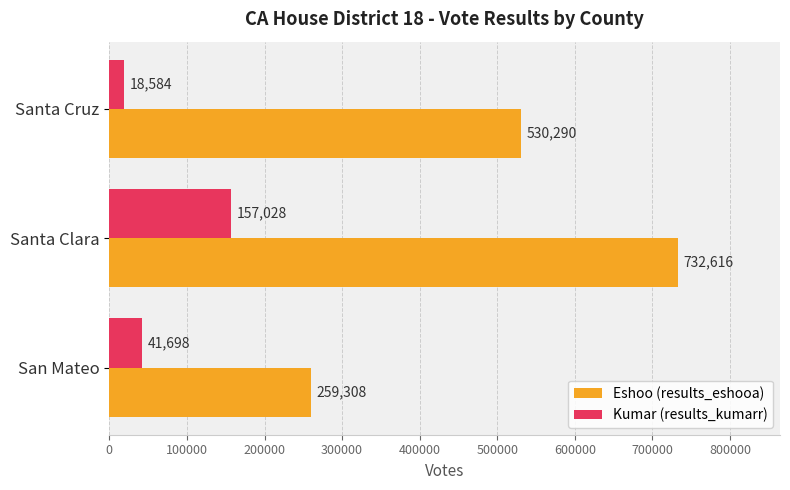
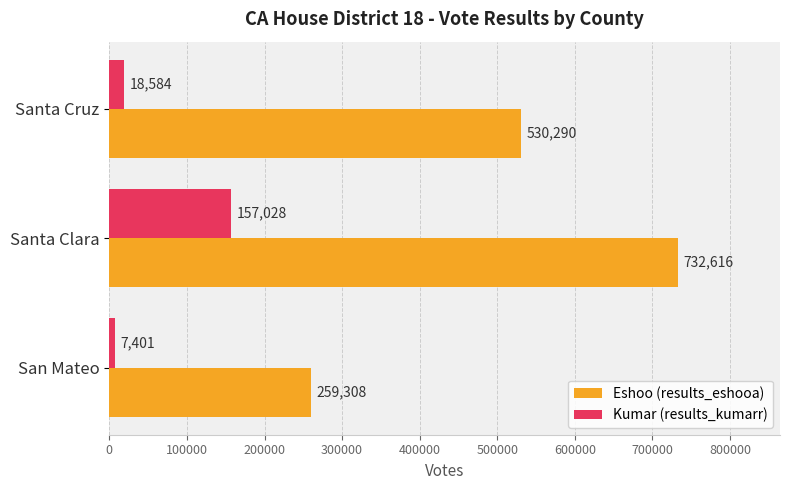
Kumar (results_kumarr), San Mateo: 41,698 -> 7,401
